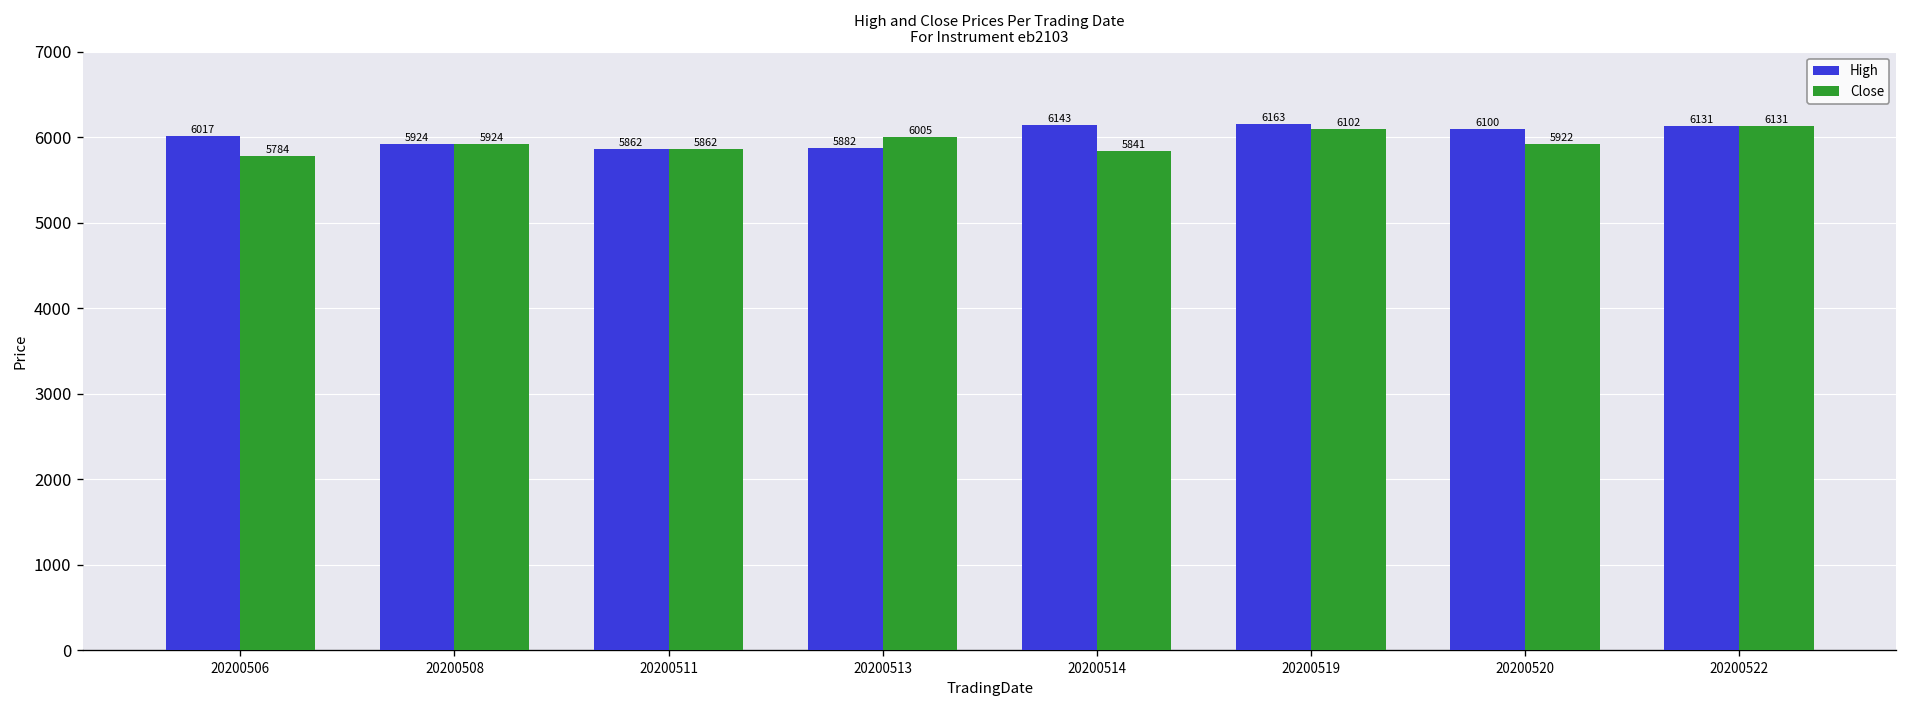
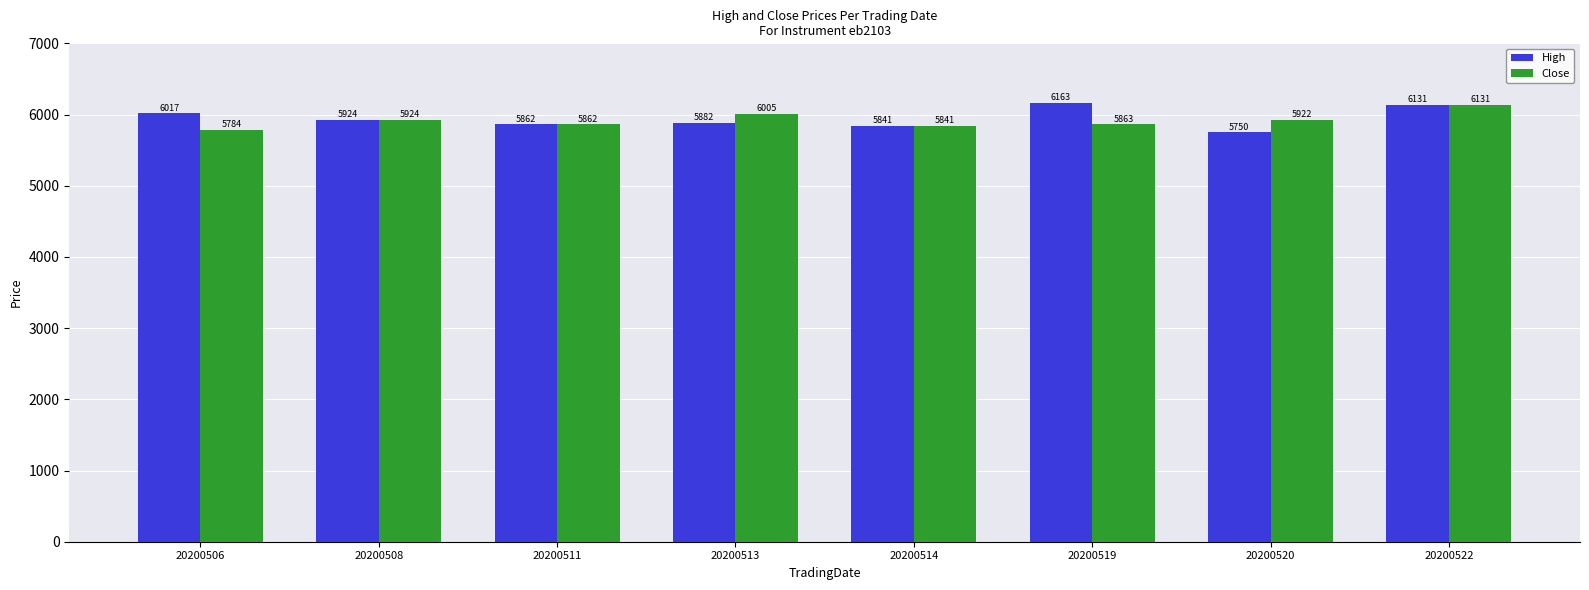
High, 20200514: 6143 -> 5841
Close, 20200519: 6102 -> 5863
High, 20200520: 6100 -> 5750
